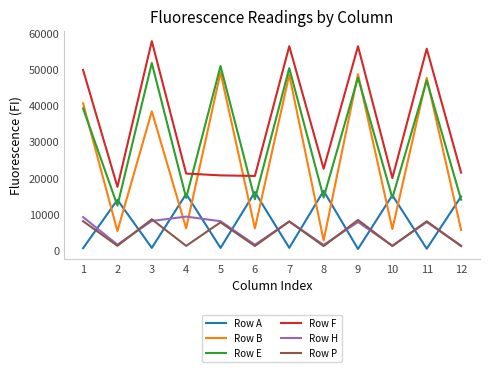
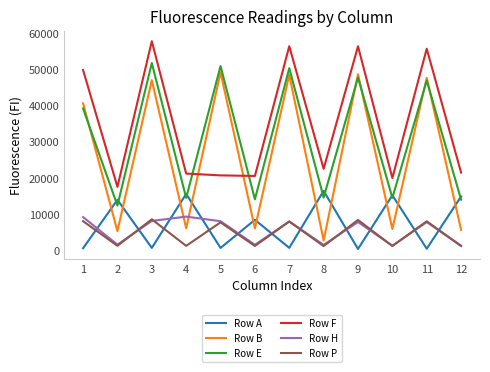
Row B, 3: 38000 -> 47000
Row A, 6: 16000 -> 8000
